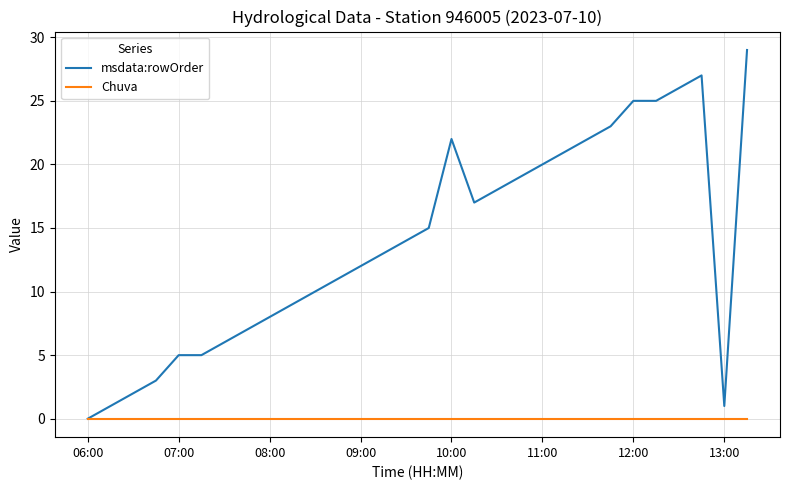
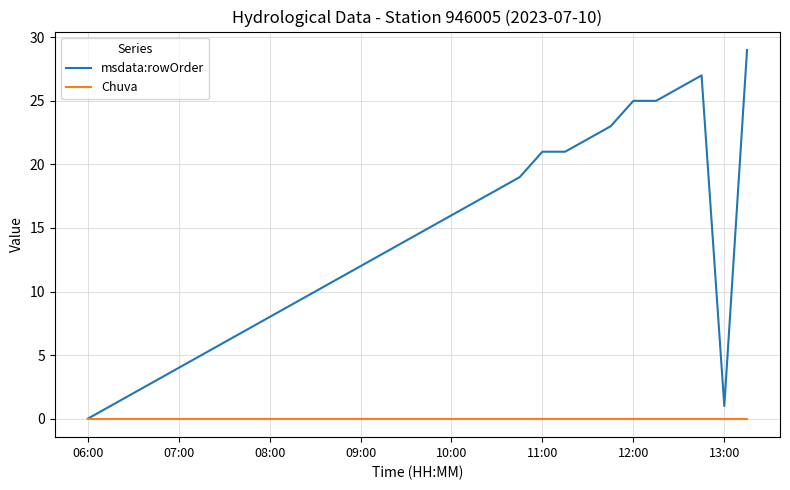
msdata:rowOrder, 07:00: 5 -> 4
msdata:rowOrder, 10:00: 22 -> 16
msdata:rowOrder, 11:00: 20 -> 21
